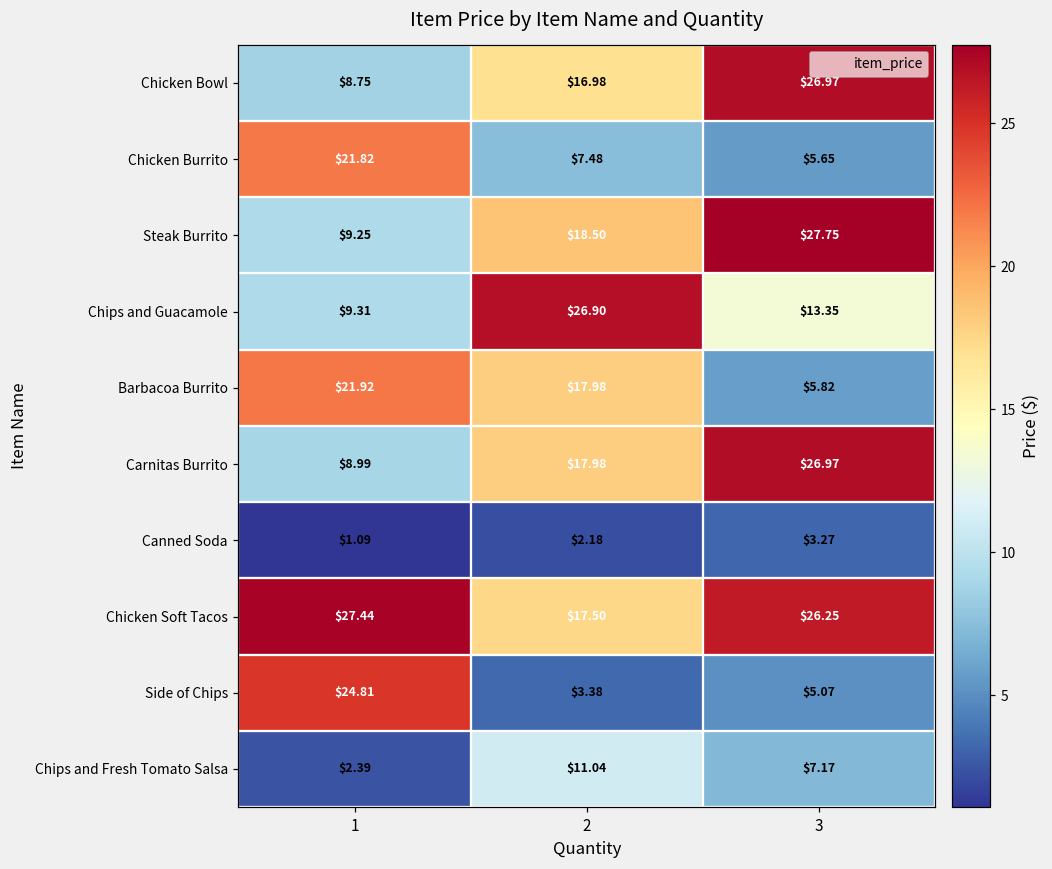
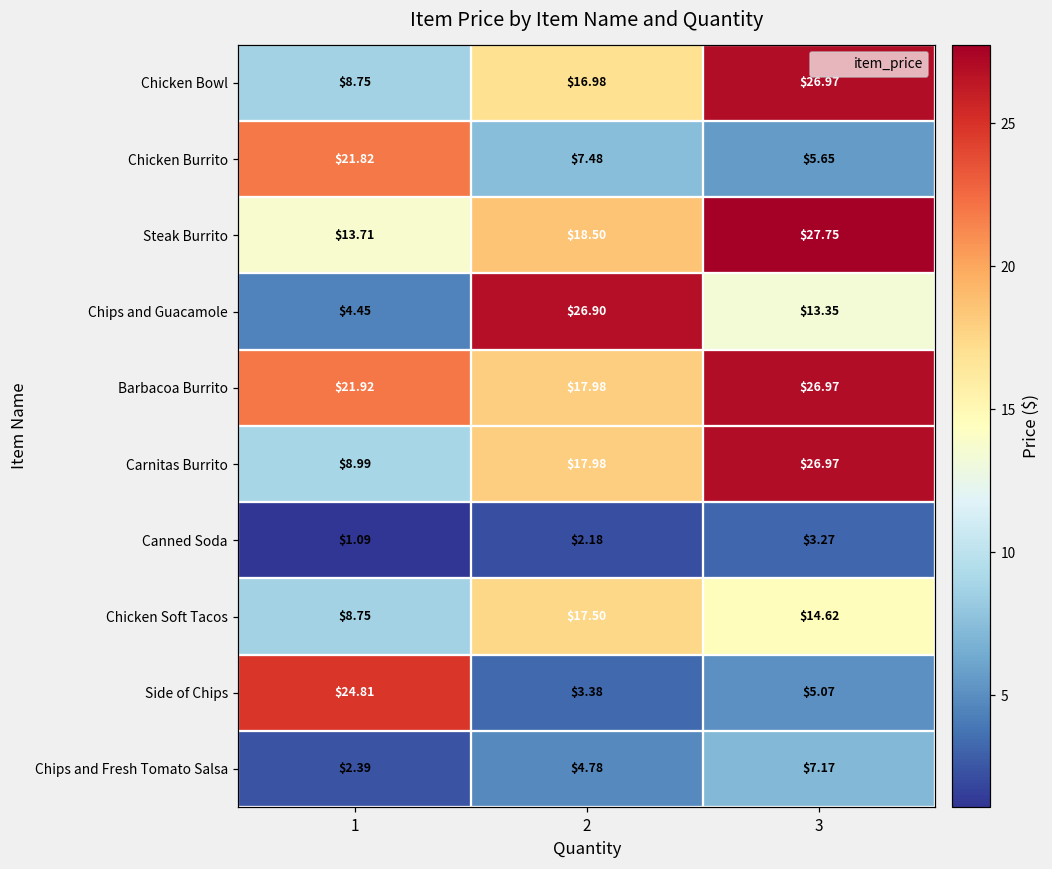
Steak Burrito, 1: $9.25 -> $13.71
Chips and Guacamole, 1: $9.31 -> $4.45
Barbacoa Burrito, 3: $5.82 -> $26.97
Chicken Soft Tacos, 1: $27.44 -> $8.75
Chicken Soft Tacos, 3: $26.25 -> $14.62
Chips and Fresh Tomato Salsa, 2: $11.04 -> $4.78
